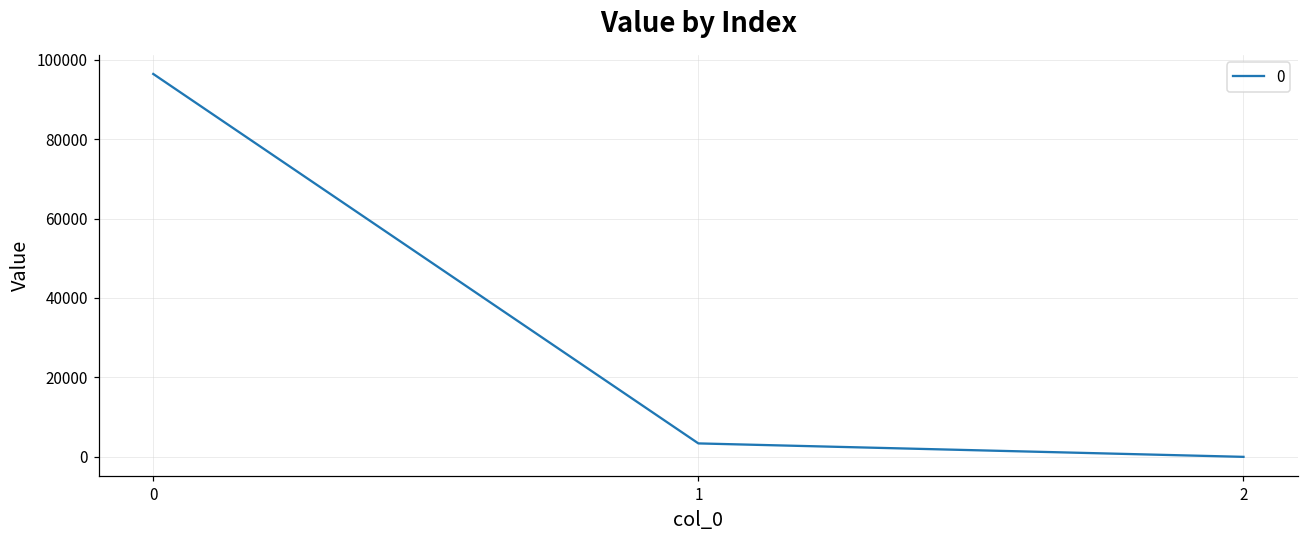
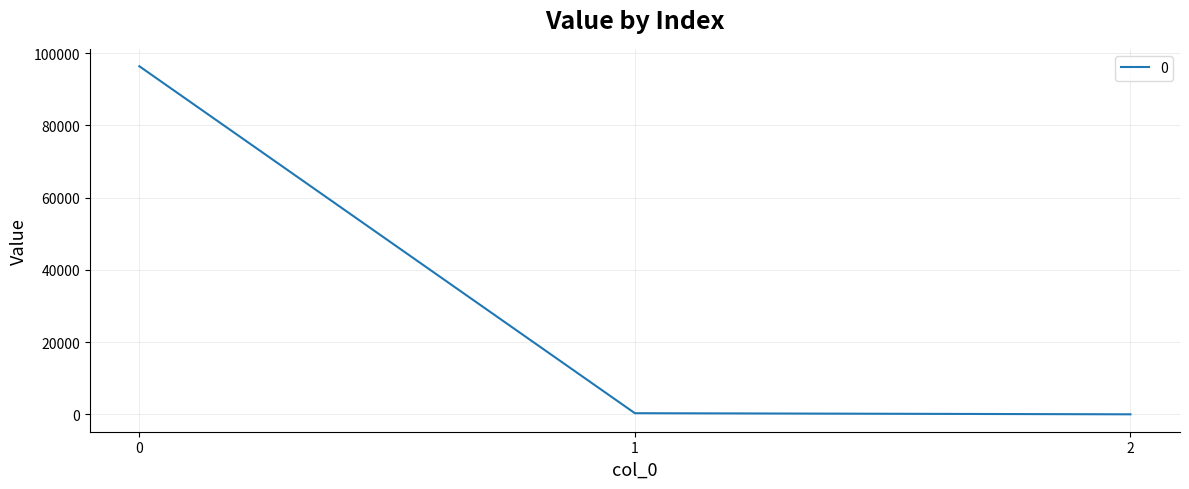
1: 3000 -> 0
